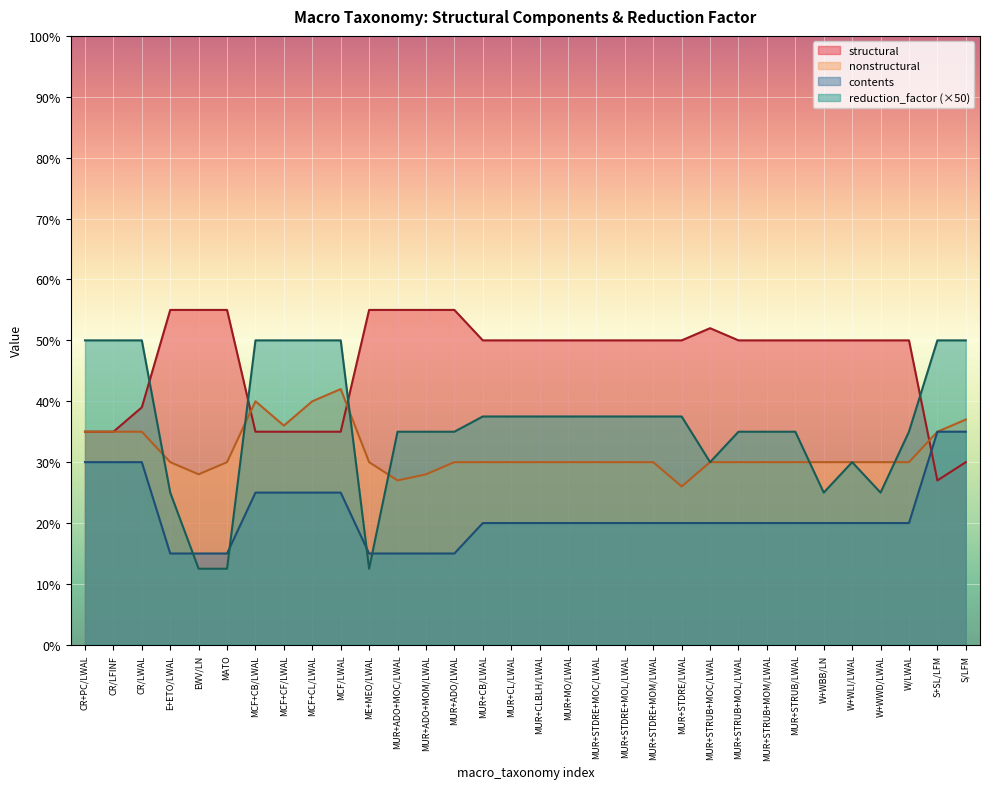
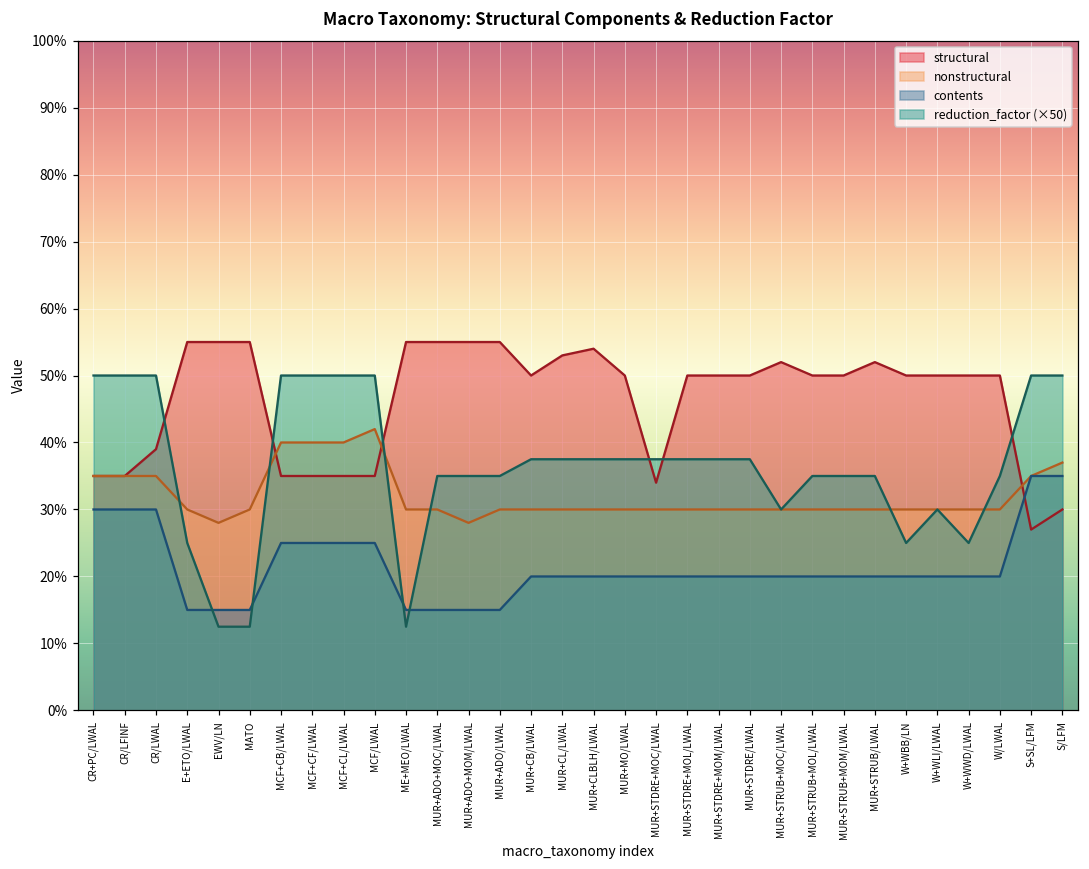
nonstructural, MCF+CF/LWAL: 36% -> 40%
nonstructural, MUR+ADO+MOC/LWAL: 27% -> 30%
structural, MUR+CL/LWAL: 50% -> 53%
structural, MUR+CLBLH/LWAL: 50% -> 54%
structural, MUR+STDRE+MOC/LWAL: 50% -> 34%
nonstructural, MUR+STDRE/LWAL: 26% -> 30%
structural, MUR+STRUB/LWAL: 50% -> 52%
